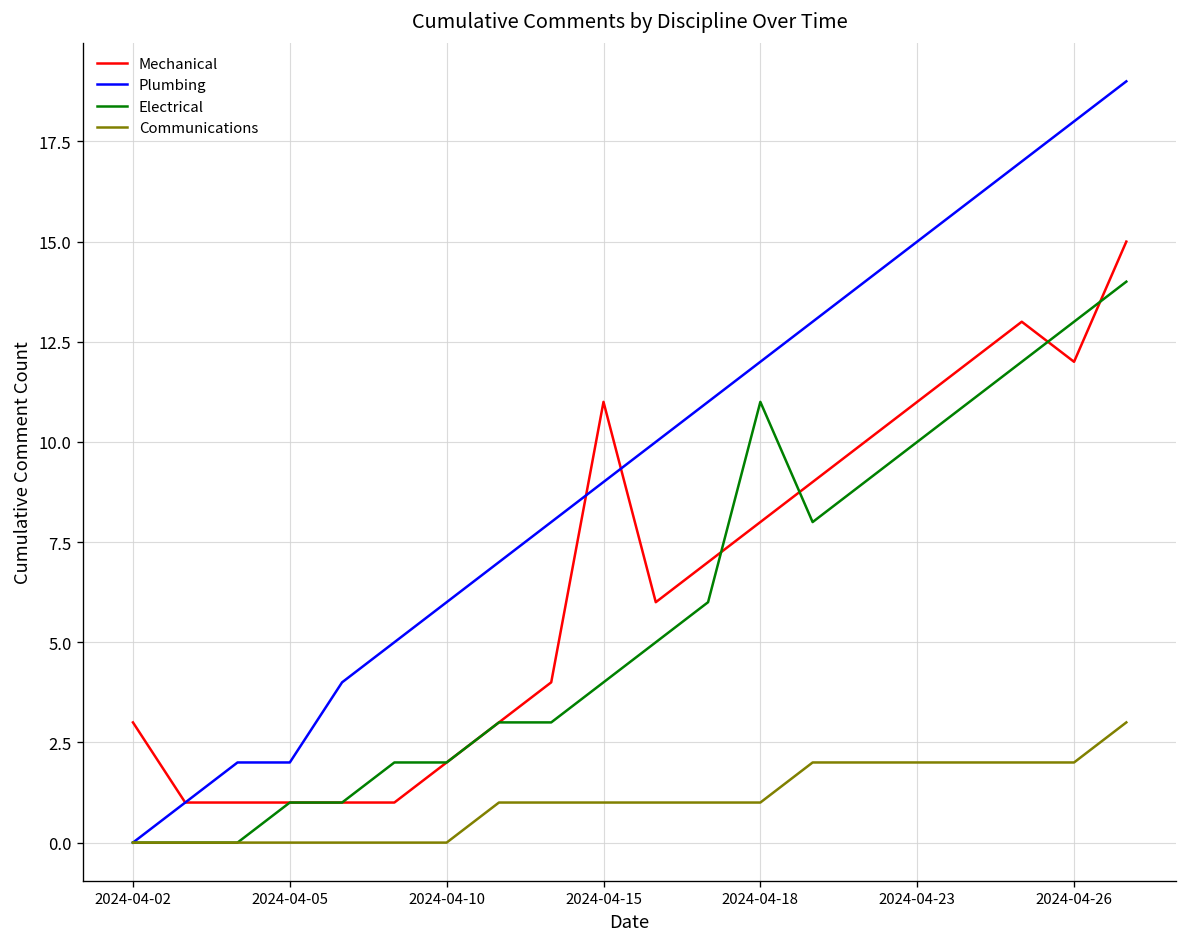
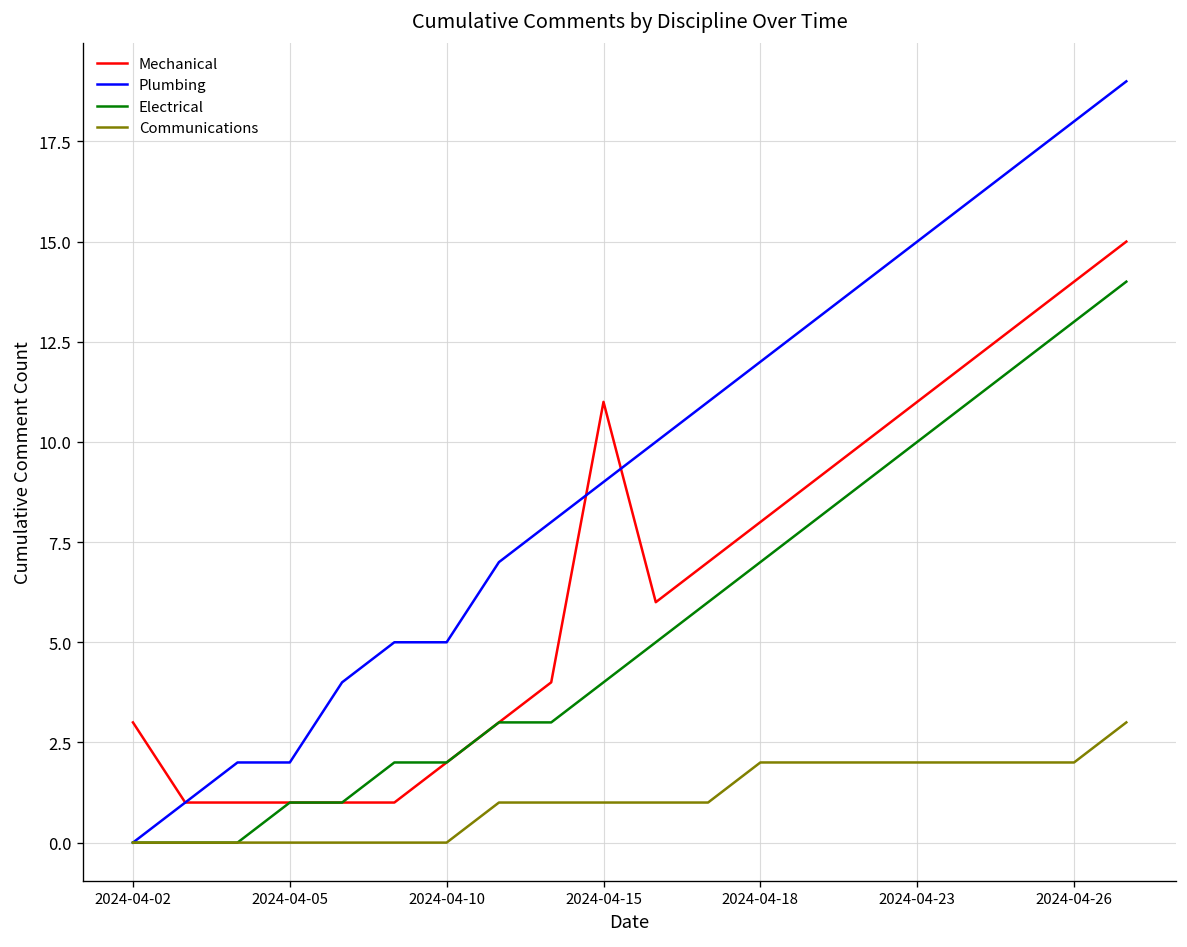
Plumbing, 2024-04-10: 6 -> 5
Electrical, 2024-04-18: 11 -> 7
Communications, 2024-04-18: 1 -> 2
Mechanical, 2024-04-26: 12 -> 14
